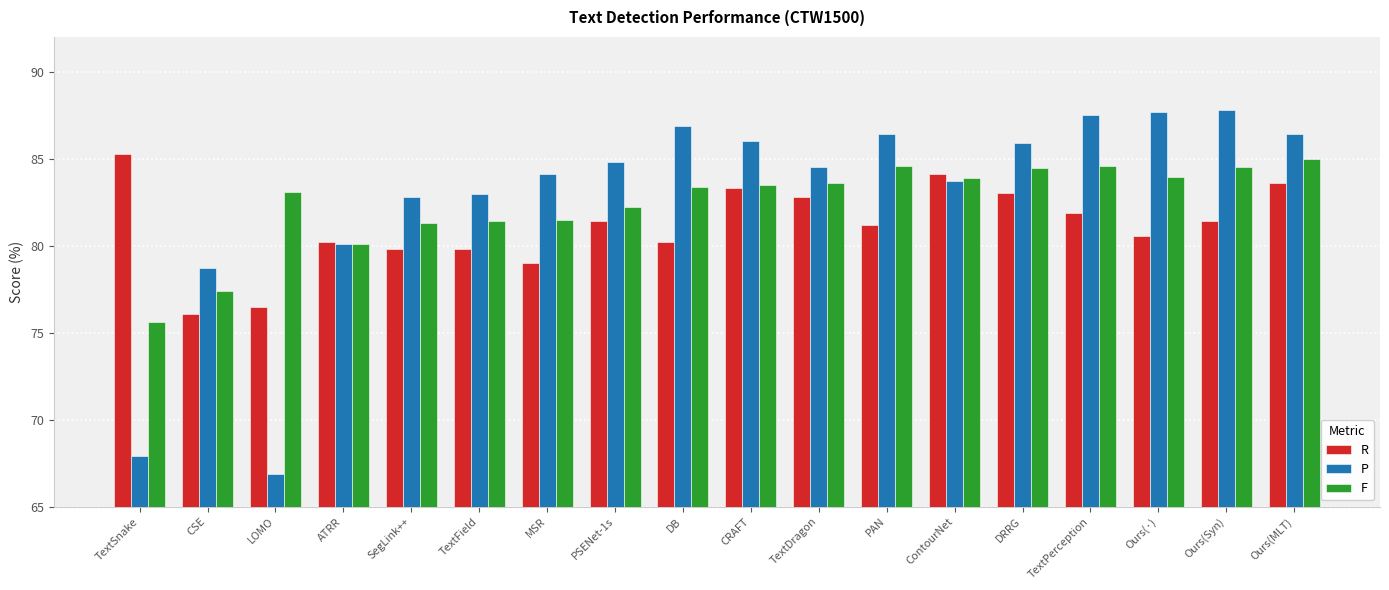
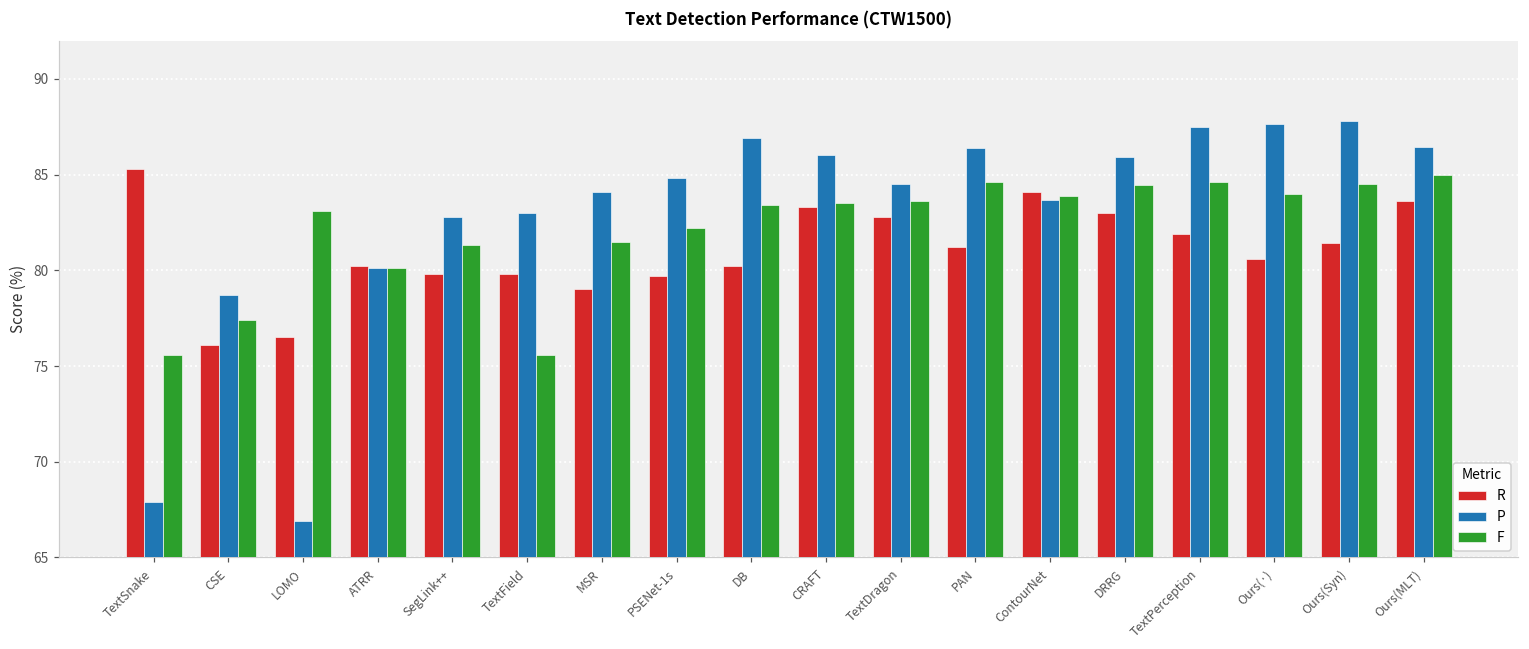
F, TextField: 81.4 -> 75.6
R, PSENet-1s: 81.4 -> 79.7
